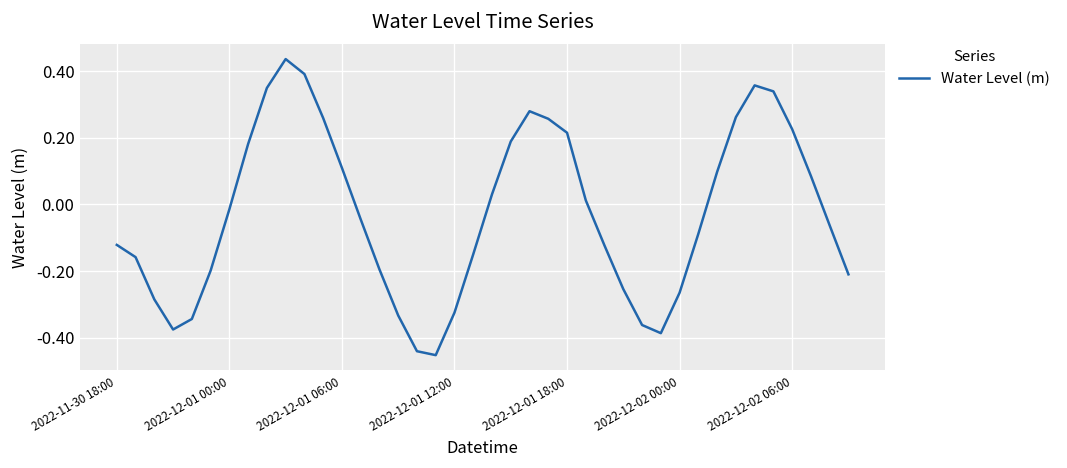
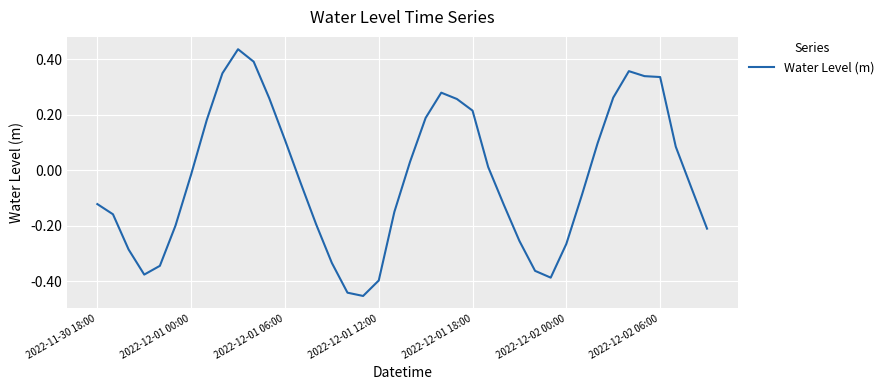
2022-12-01 12:00: -0.32 -> -0.40
2022-12-02 06:00: 0.23 -> 0.34
